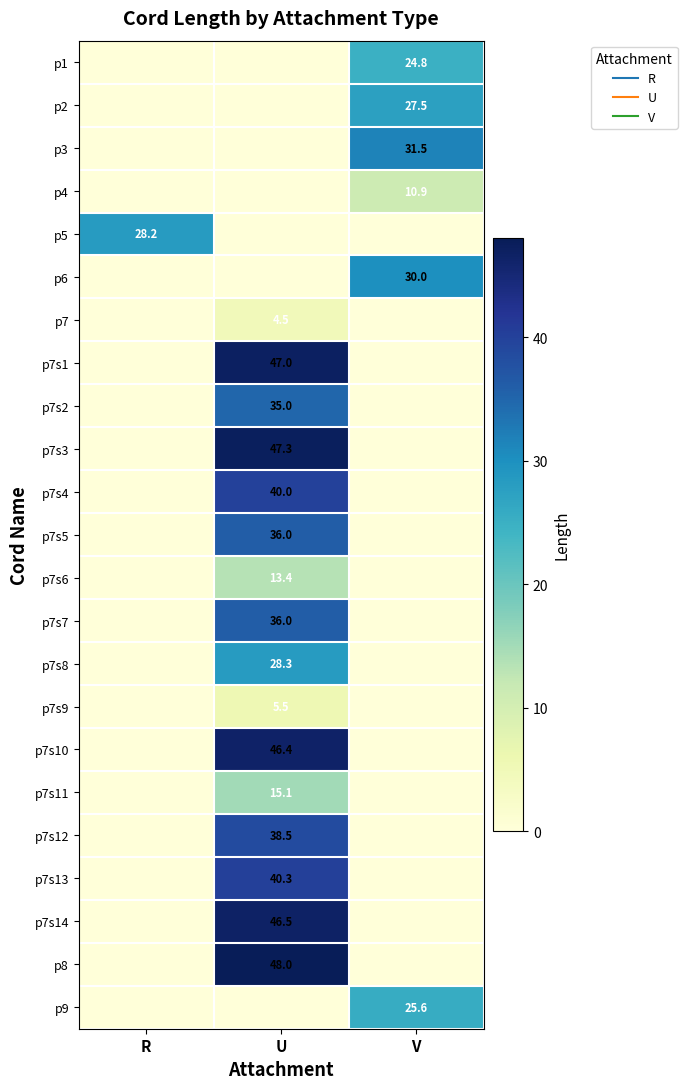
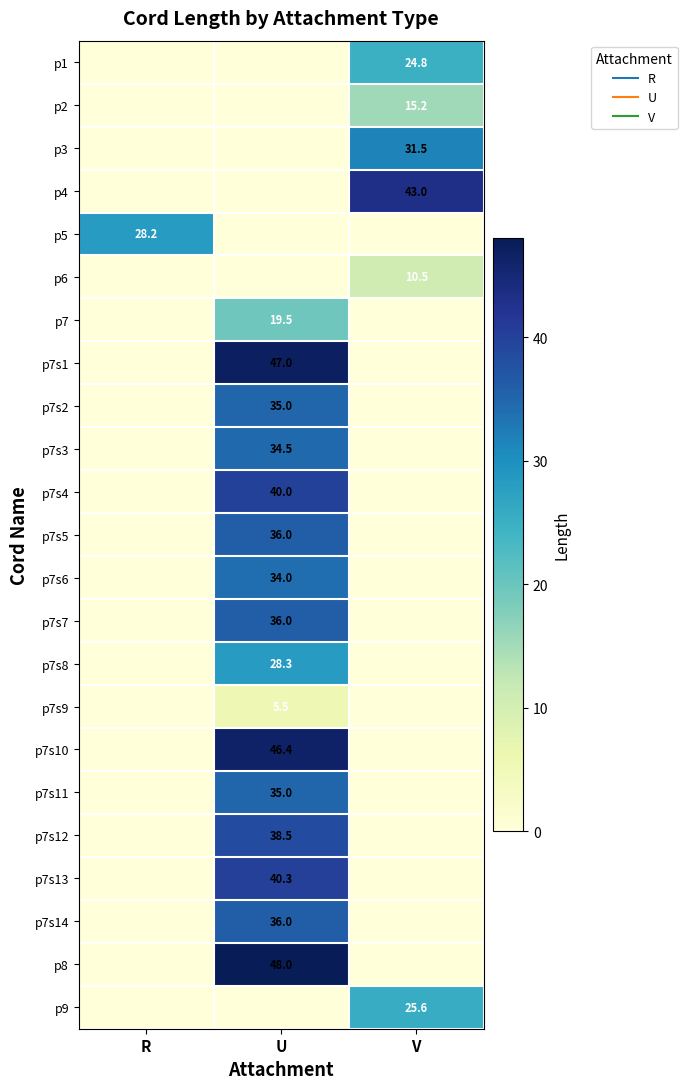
p2, V: 27.5 -> 15.2
p4, V: 10.9 -> 43.0
p6, V: 30.0 -> 10.5
p7, U: 4.5 -> 19.5
p7s3, U: 47.3 -> 34.5
p7s6, U: 13.4 -> 34.0
p7s11, U: 15.1 -> 35.0
p7s14, U: 46.5 -> 36.0
